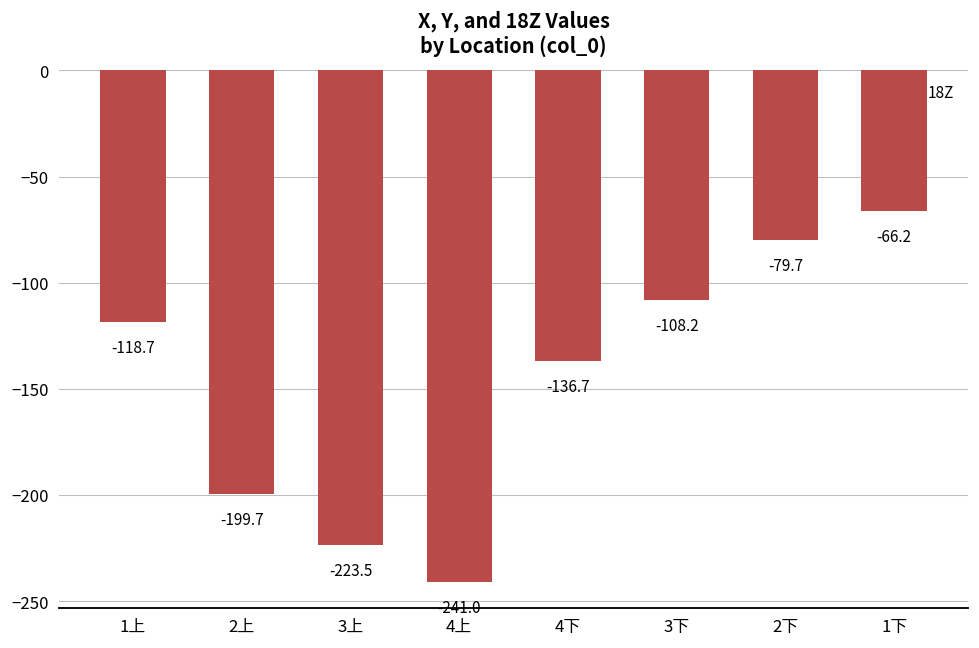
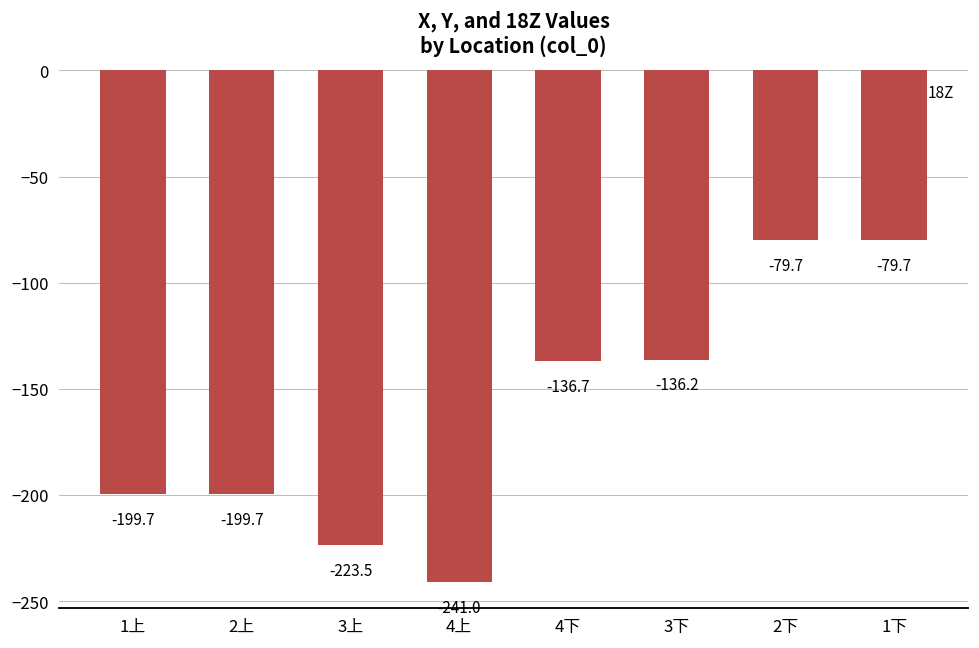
1上: -118.7 -> -199.7
3下: -108.2 -> -136.2
1下: -66.2 -> -79.7
